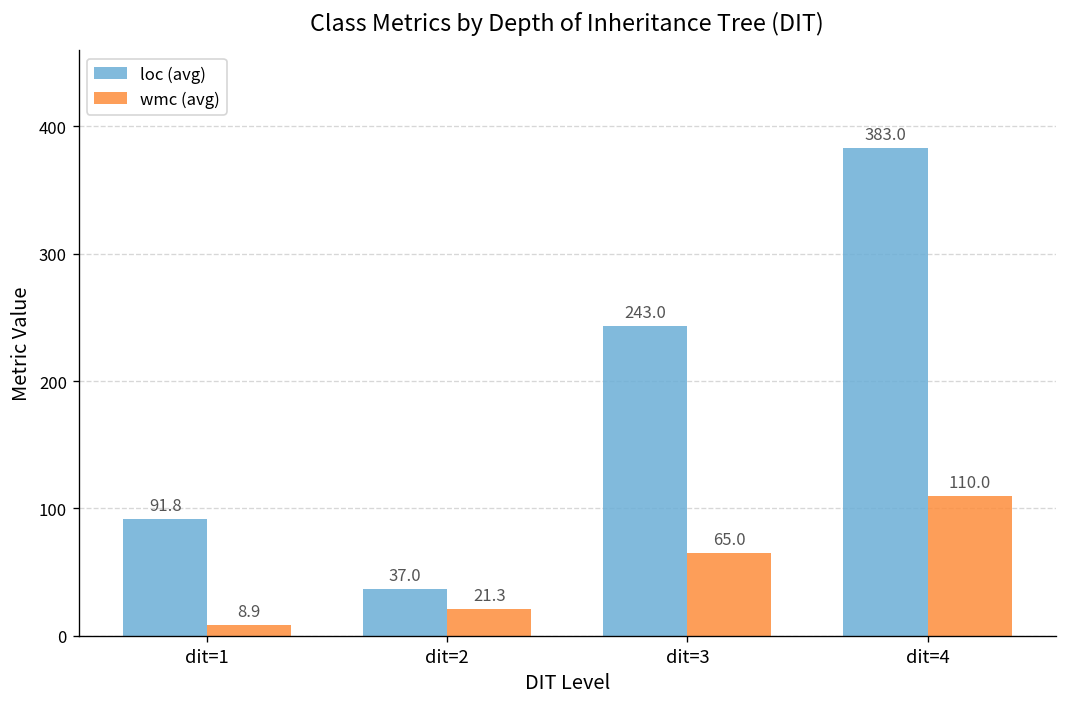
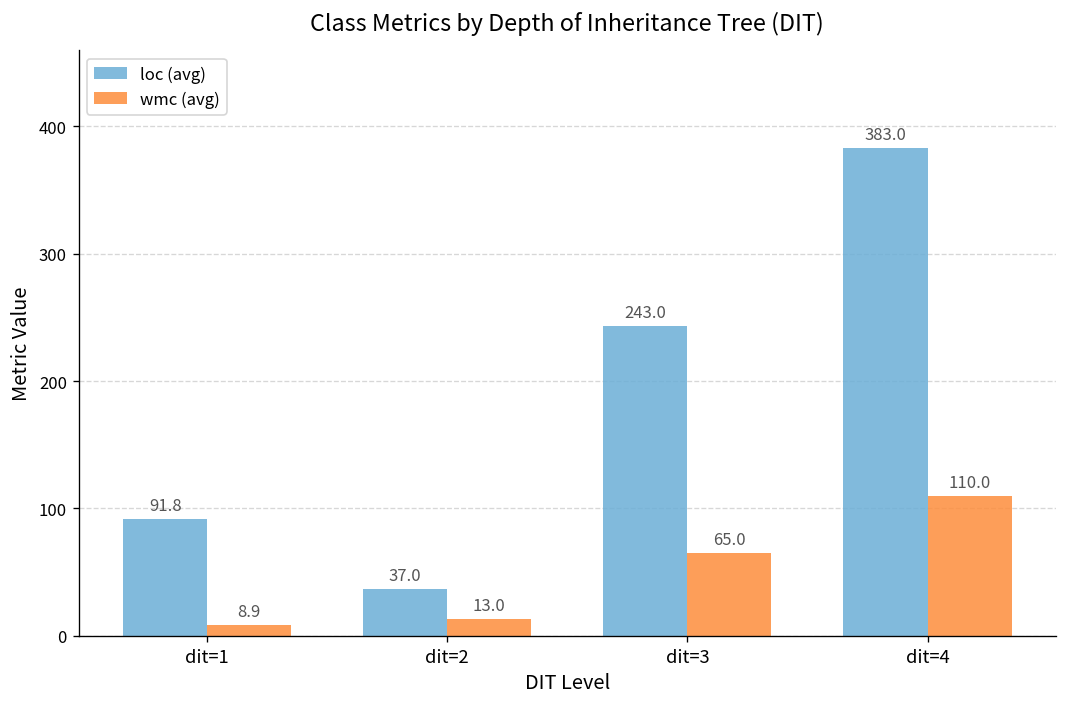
wmc (avg), dit=2: 21.3 -> 13.0
